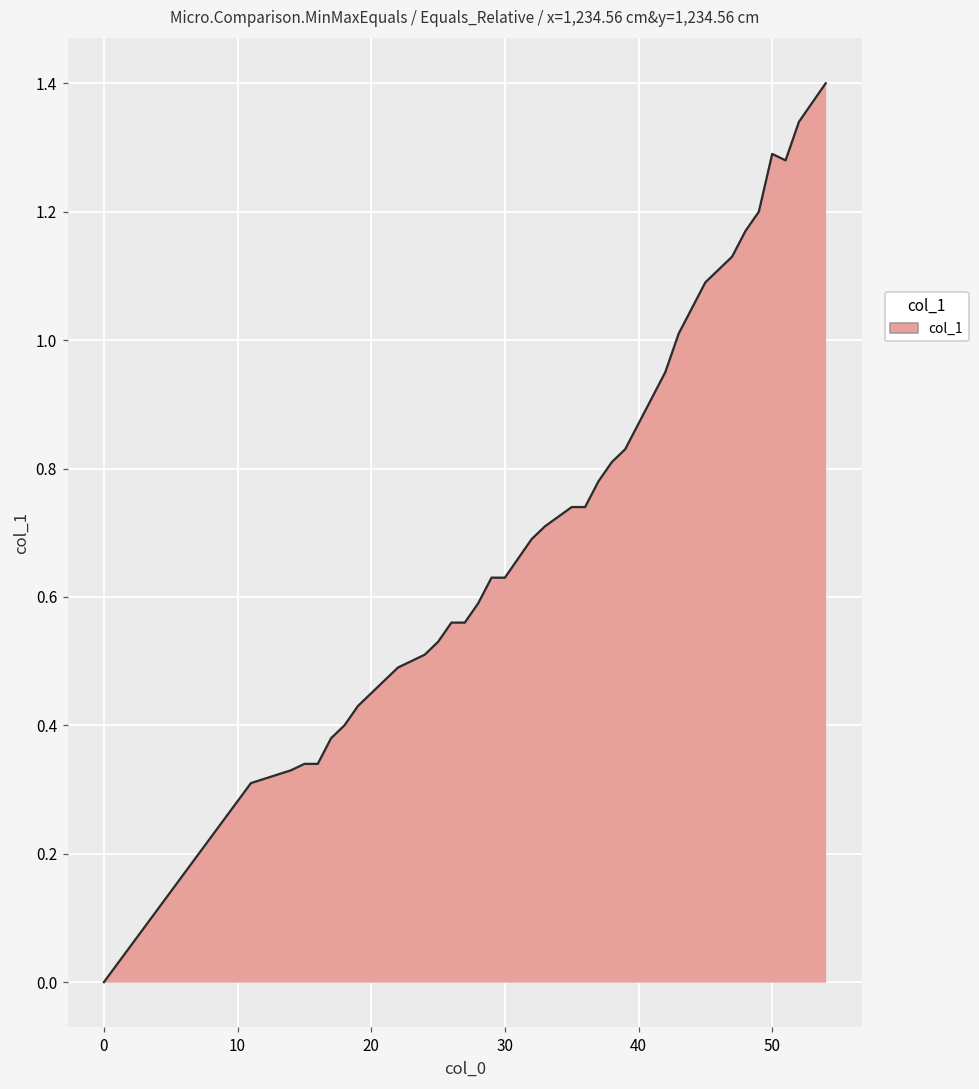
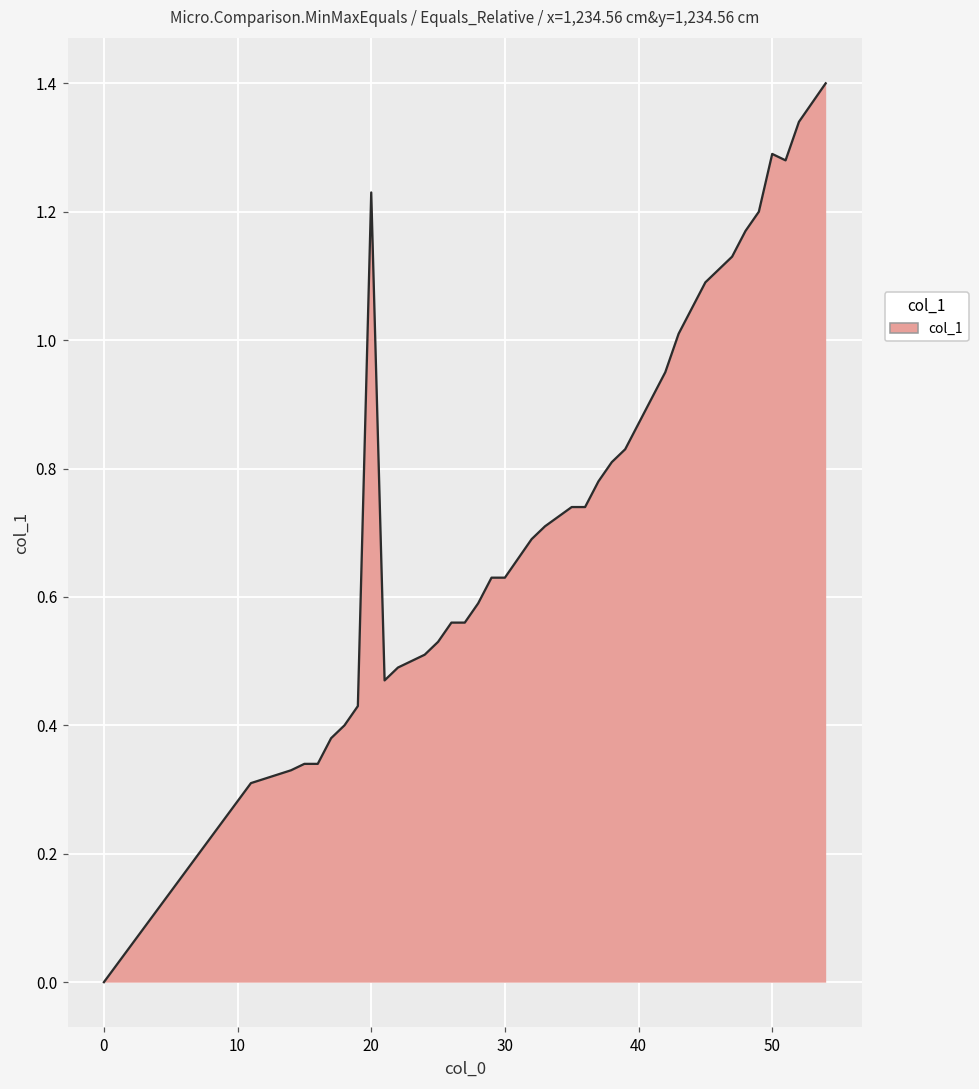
20: 0.45 -> 1.23
